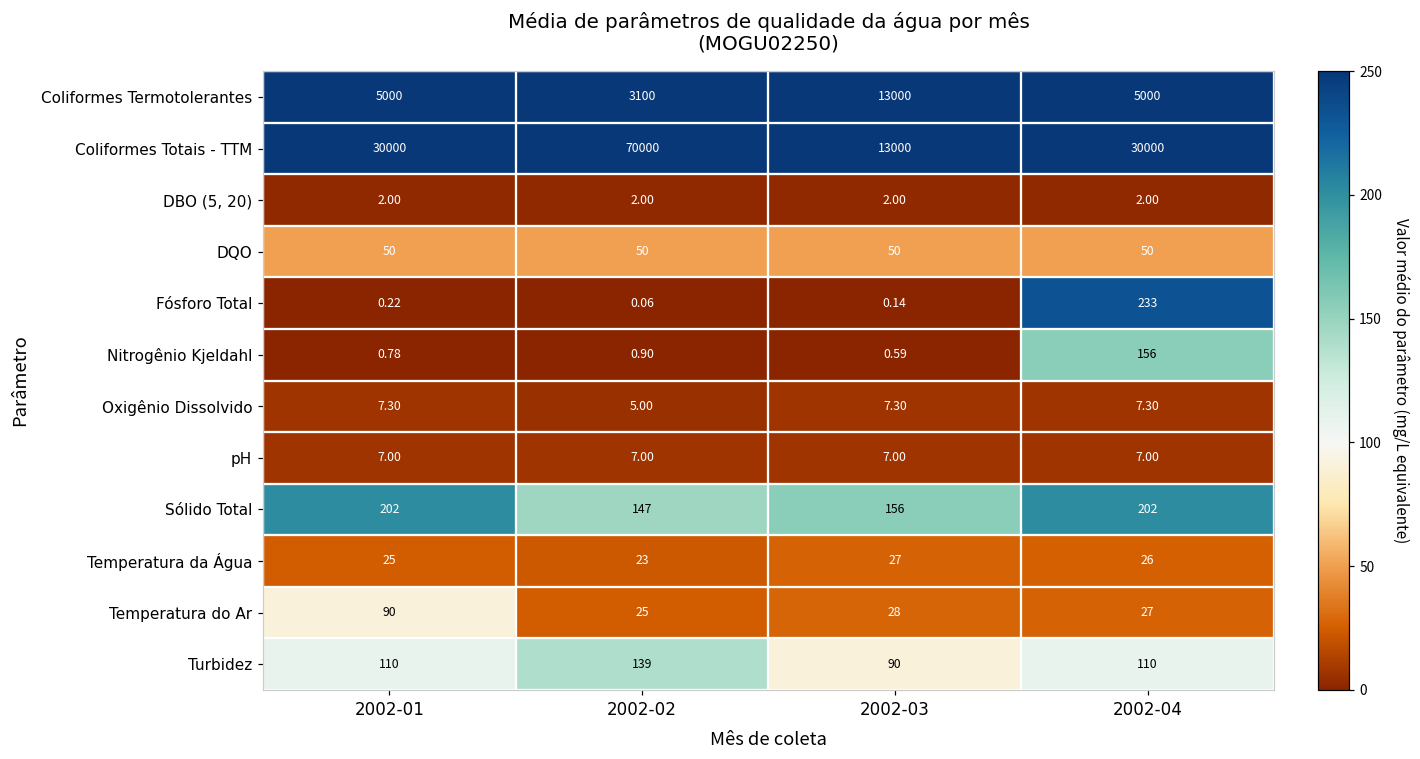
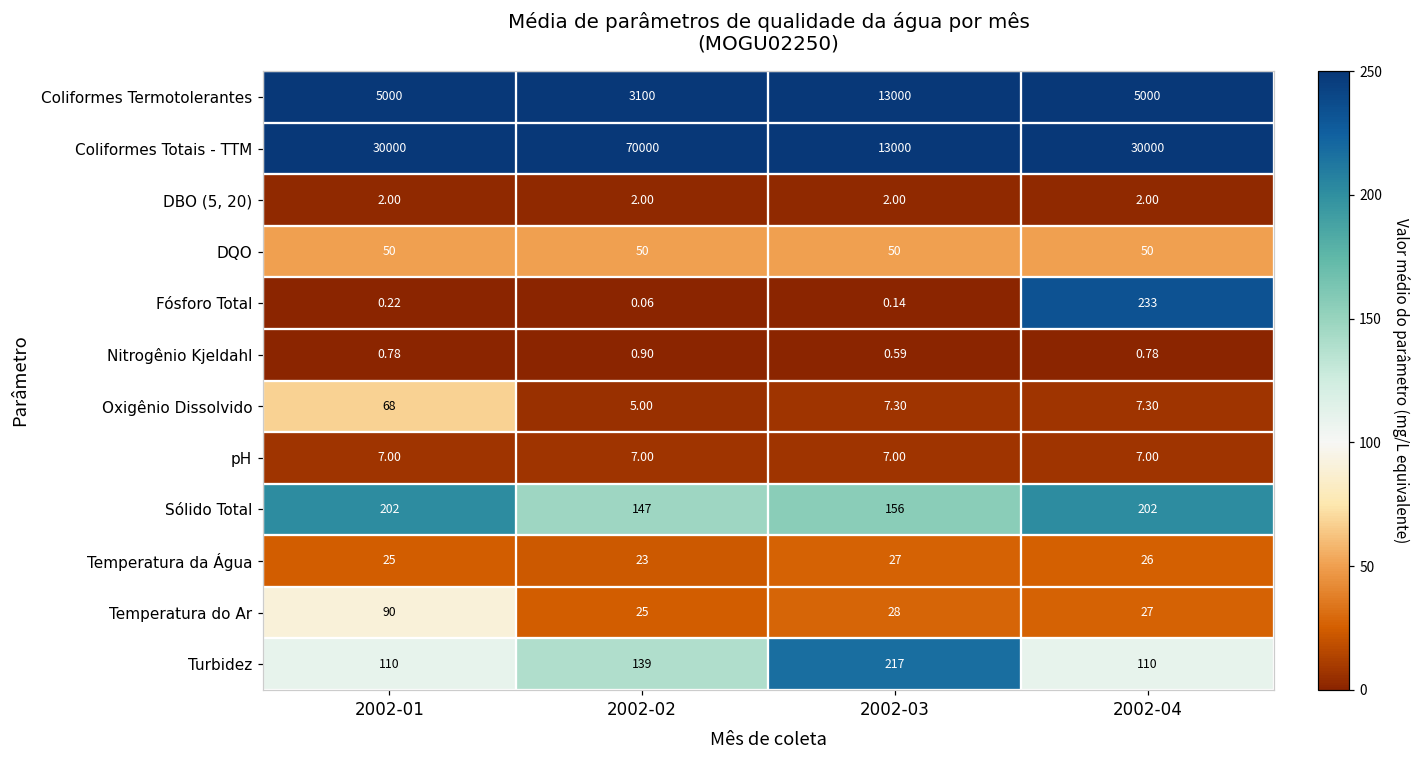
Nitrogênio Kjeldahl, 2002-04: 156 -> 0.78
Oxigênio Dissolvido, 2002-01: 7.30 -> 68
Turbidez, 2002-03: 90 -> 217
